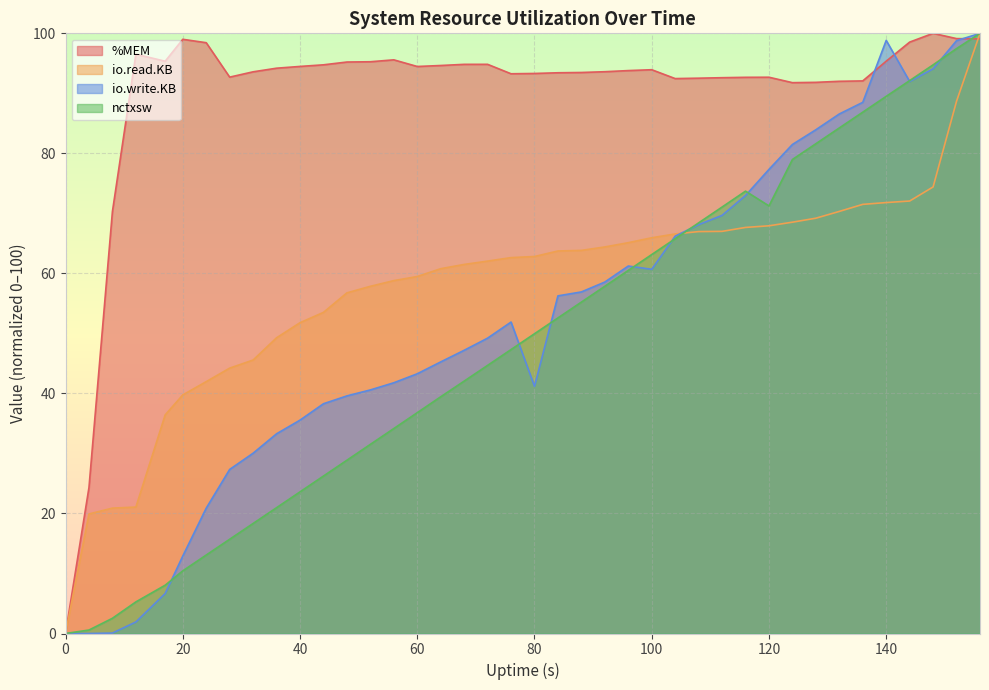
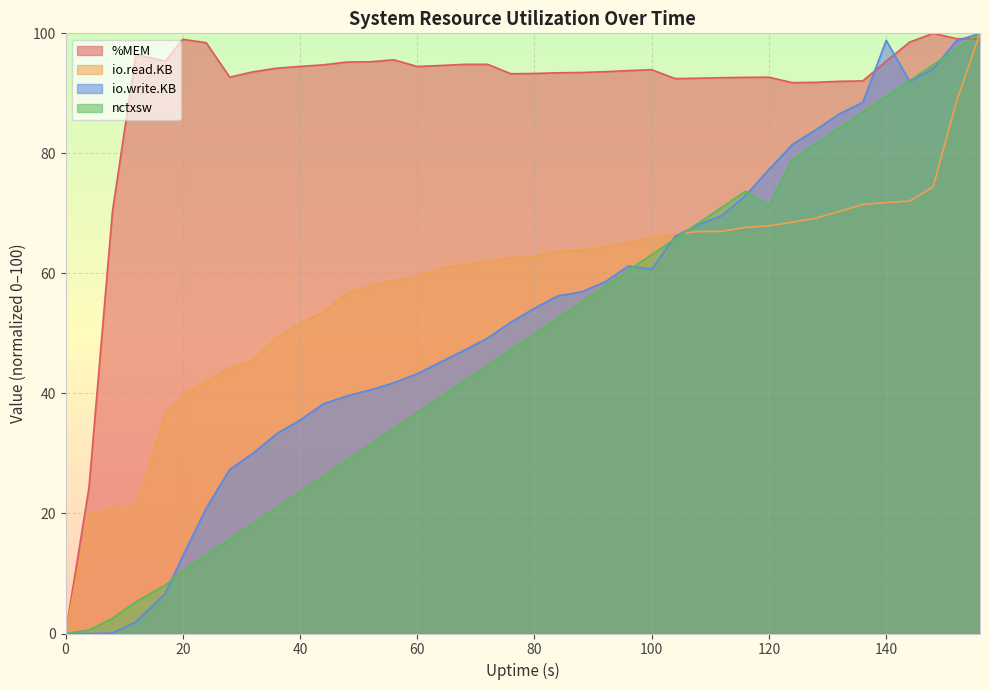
io.write.KB, 80: 41 -> 54
